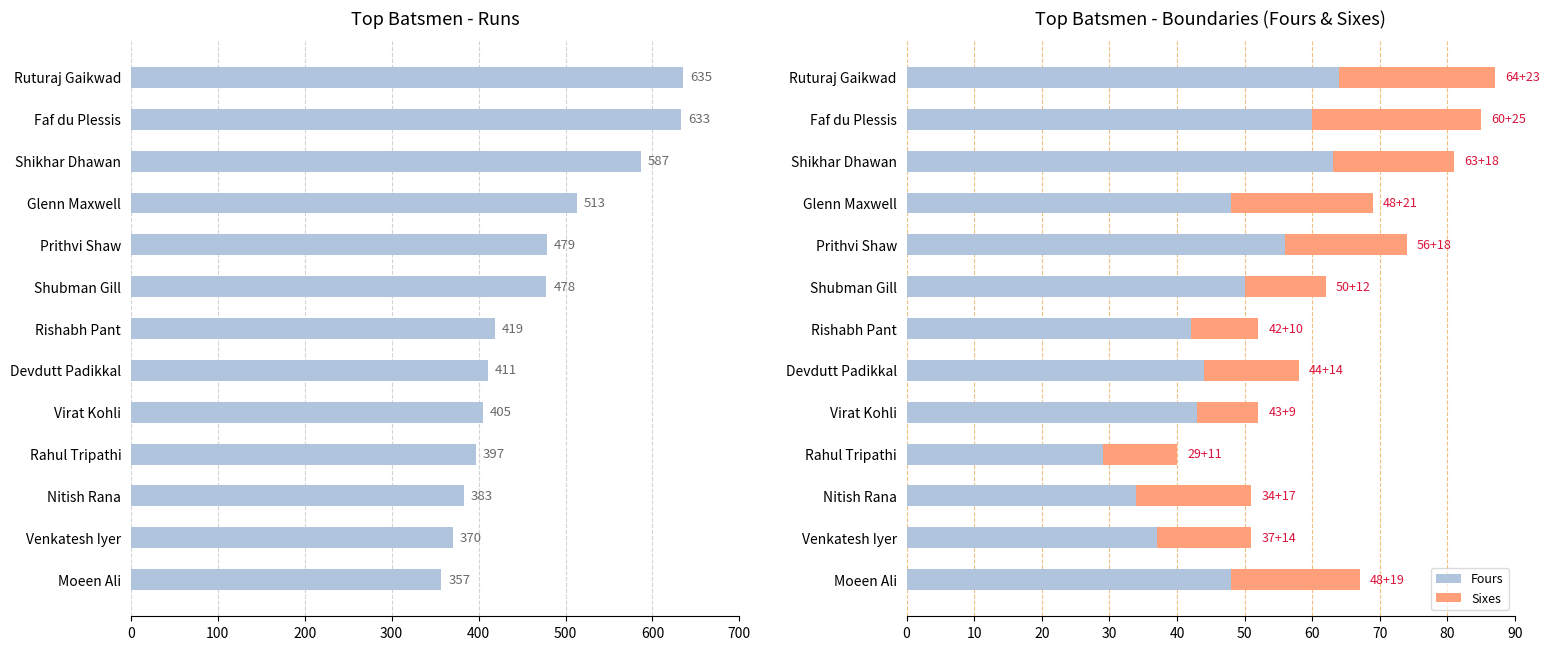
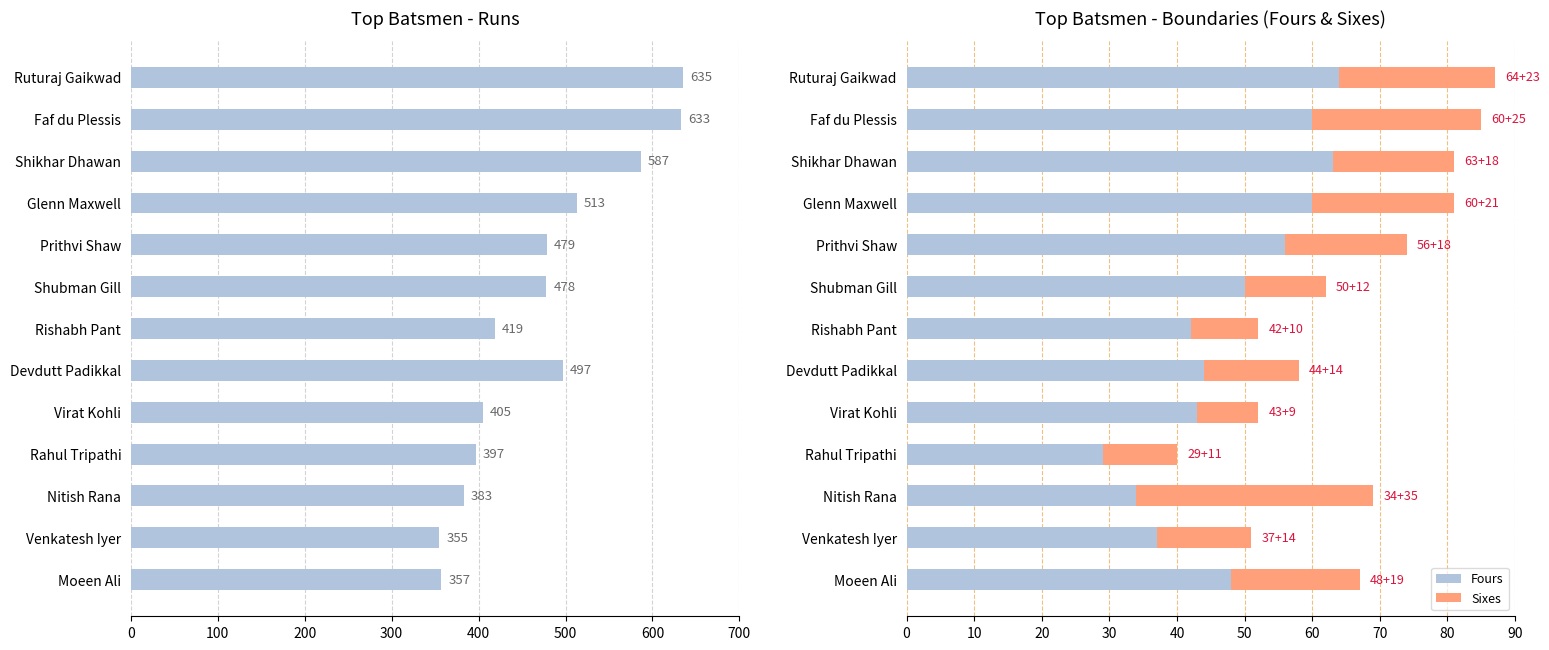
Top Batsmen - Runs, Devdutt Padikkal: 411 -> 497
Top Batsmen - Runs, Venkatesh Iyer: 370 -> 355
Top Batsmen - Boundaries (Fours & Sixes), Fours, Glenn Maxwell: 48+21 -> 60+21
Top Batsmen - Boundaries (Fours & Sixes), Sixes, Nitish Rana: +17 -> +35
